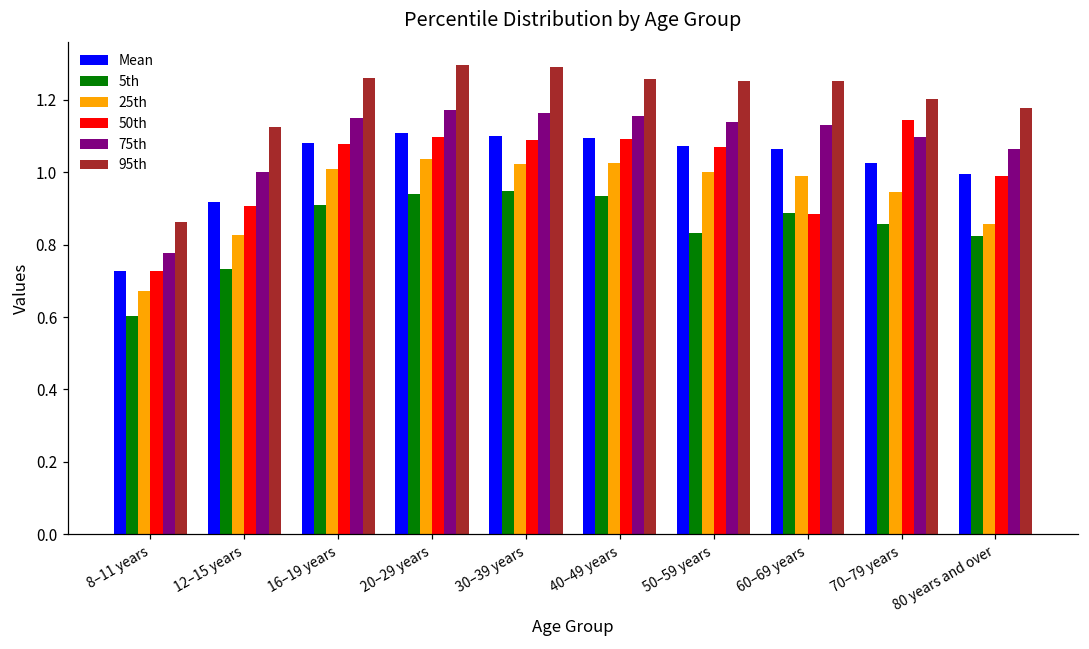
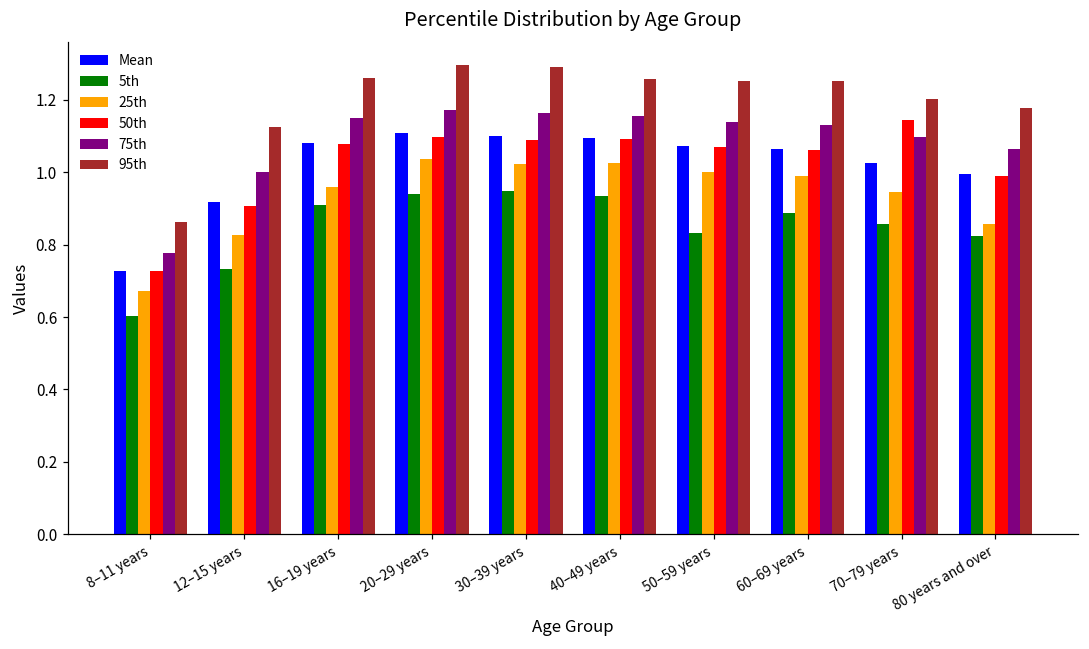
25th, 16–19 years: 1.01 -> 0.96
50th, 60–69 years: 0.89 -> 1.06
